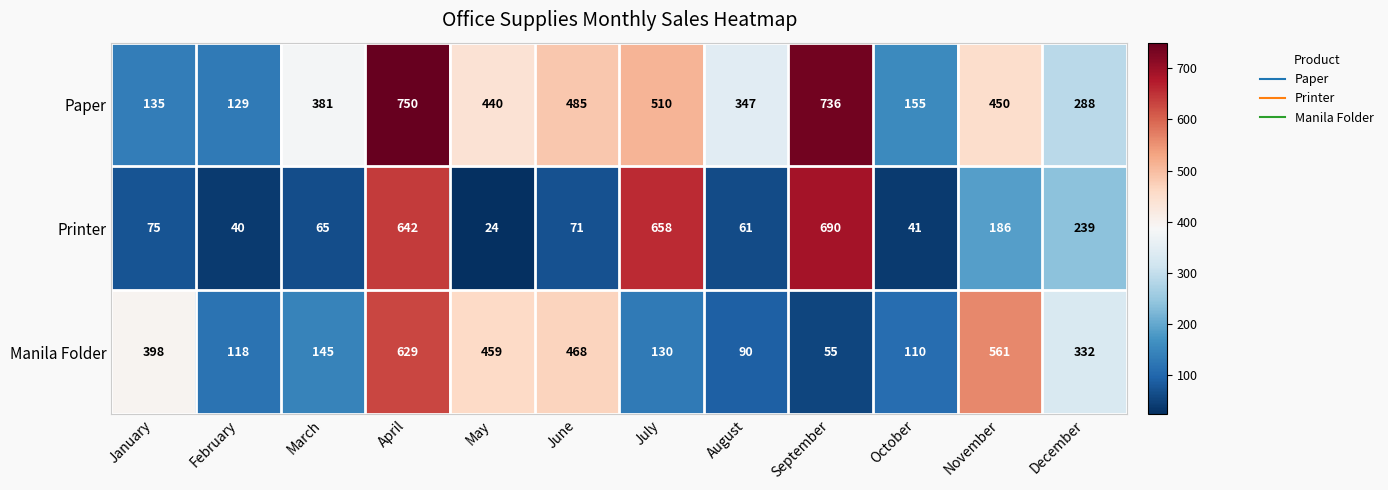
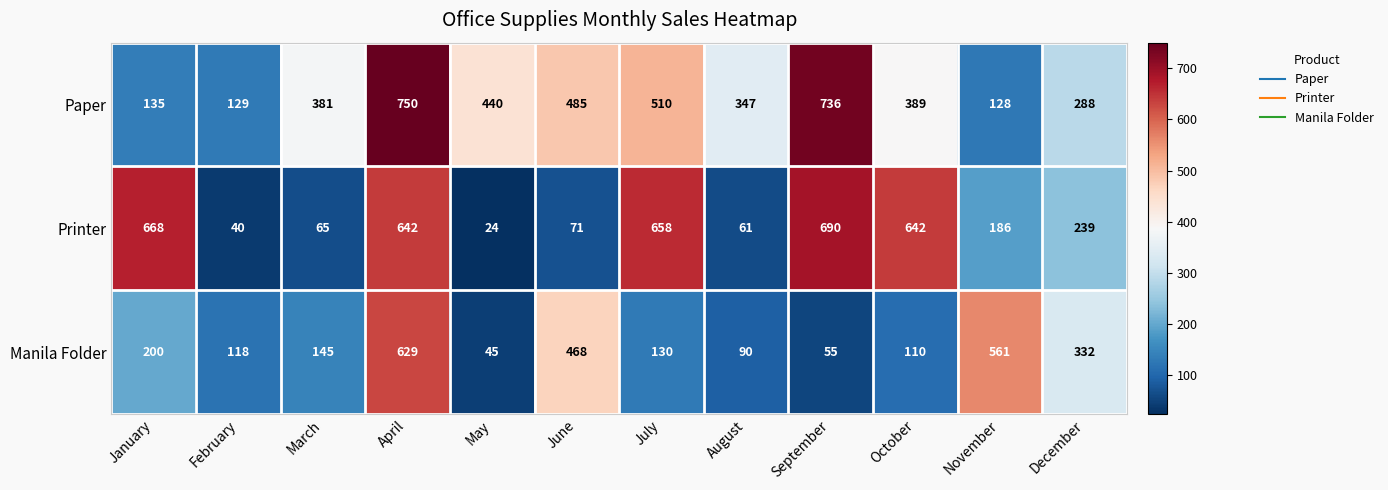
Paper, October: 155 -> 389
Paper, November: 450 -> 128
Printer, January: 75 -> 668
Printer, October: 41 -> 642
Manila Folder, January: 398 -> 200
Manila Folder, May: 459 -> 45
